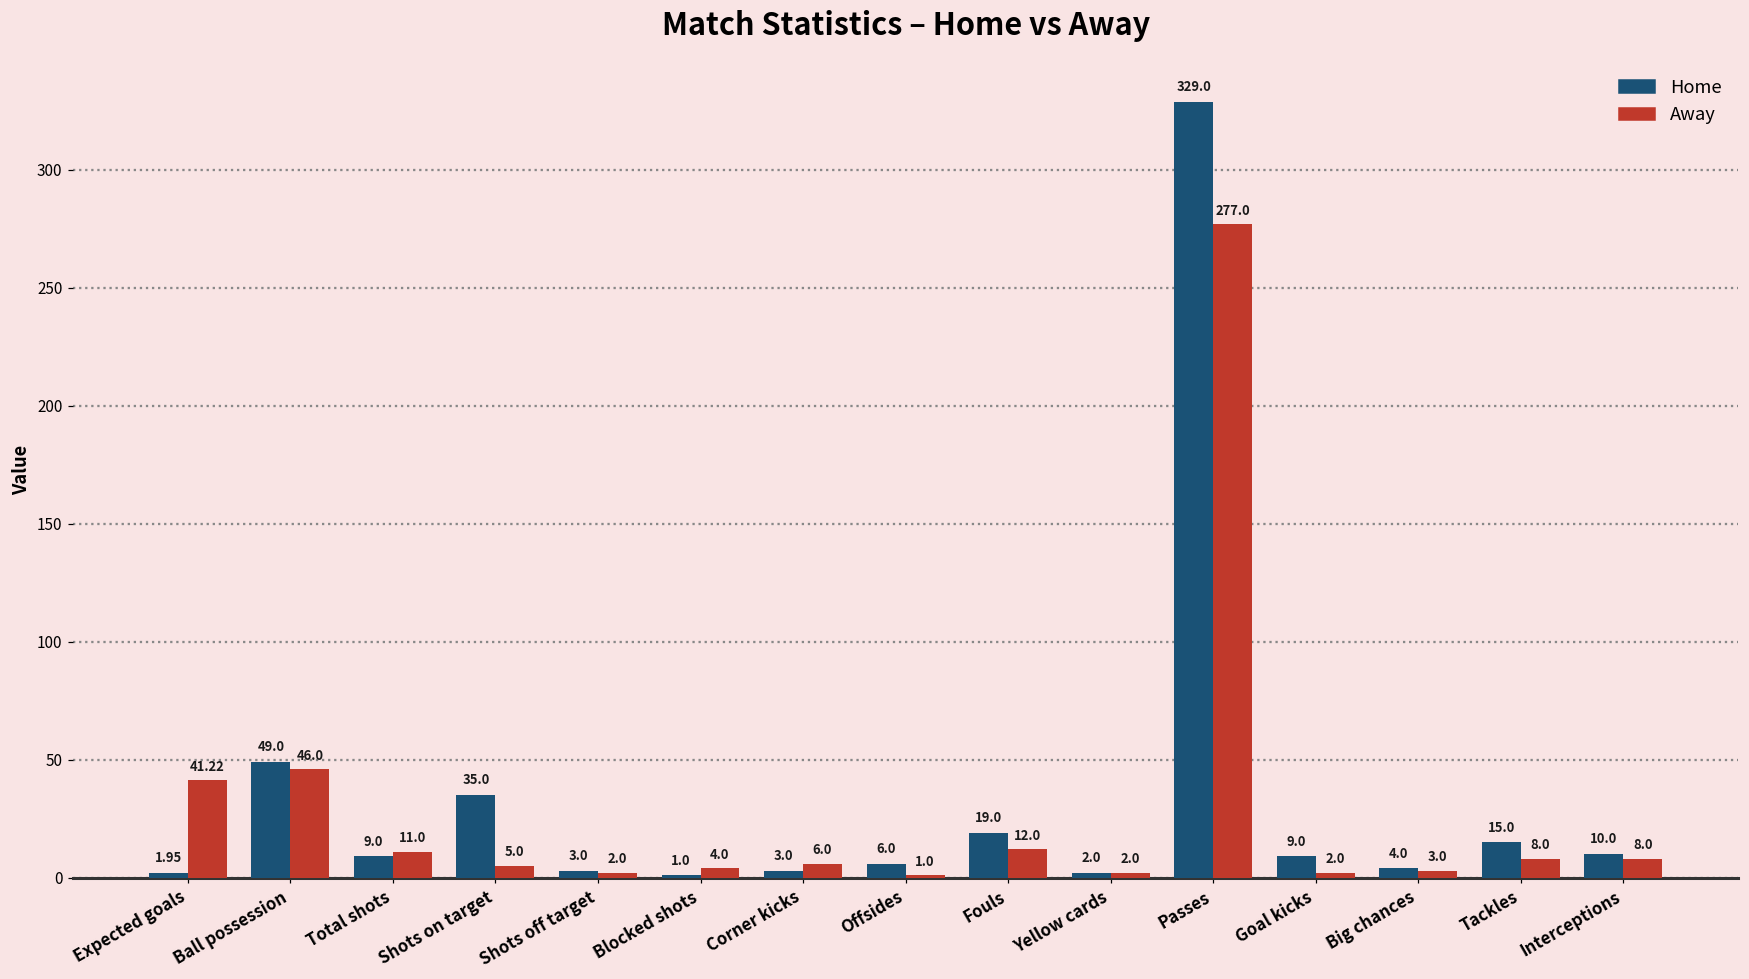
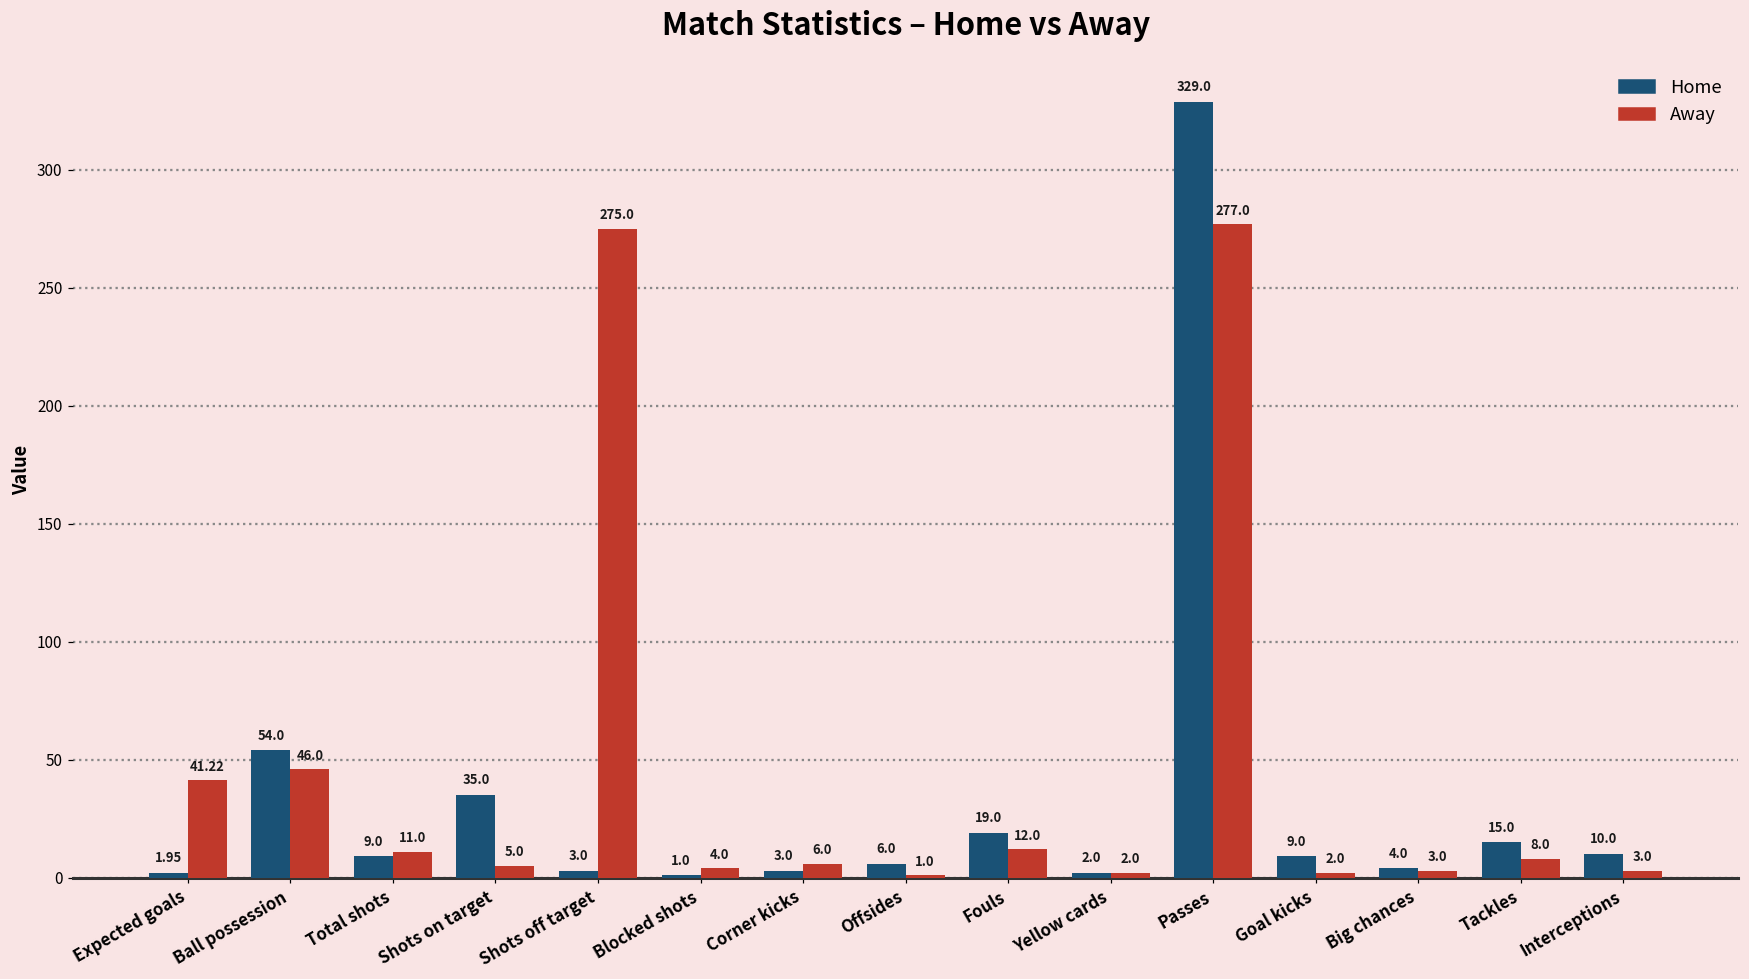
Home, Ball possession: 49.0 -> 54.0
Away, Shots off target: 2.0 -> 275.0
Away, Interceptions: 8.0 -> 3.0
